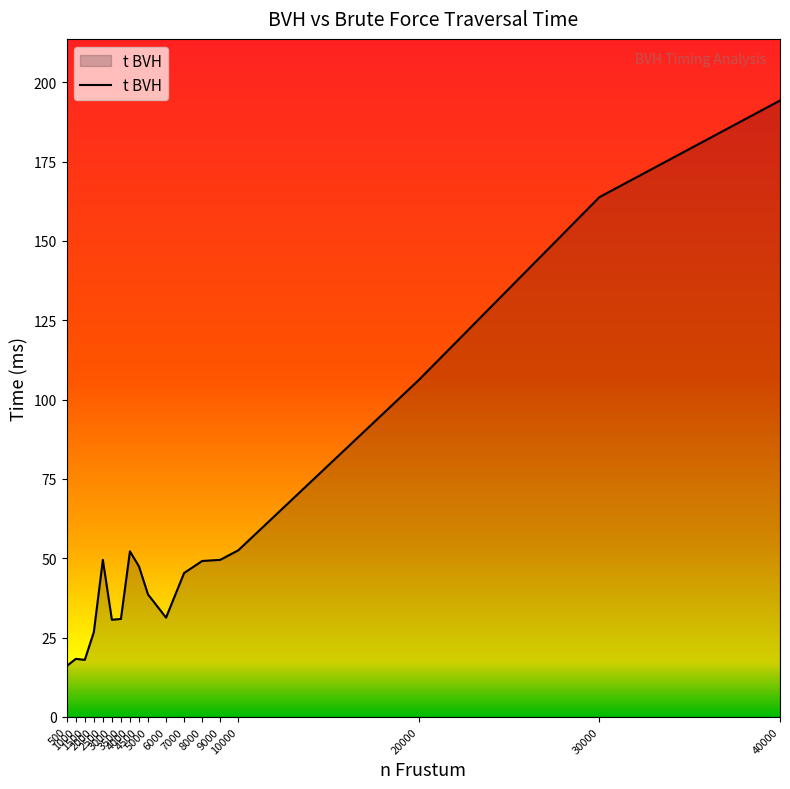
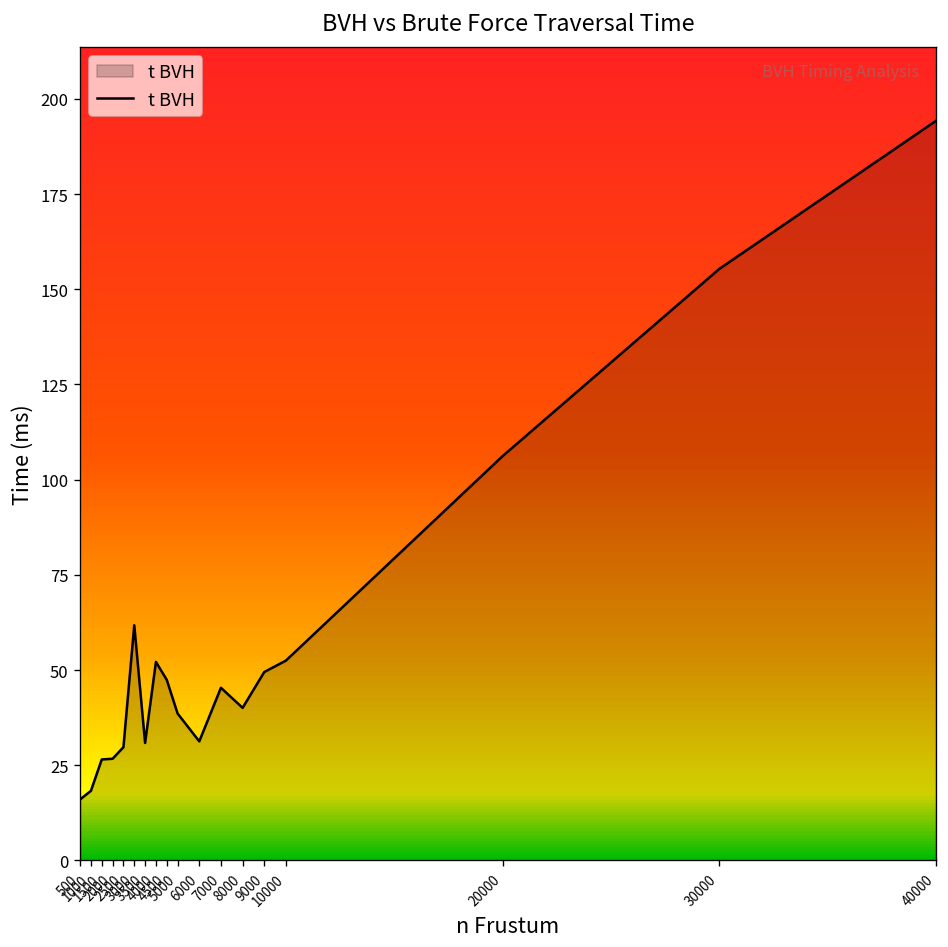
1500: 18 -> 27
2500: 49 -> 30
3000: 31 -> 62
8000: 49 -> 40
30000: 164 -> 155
